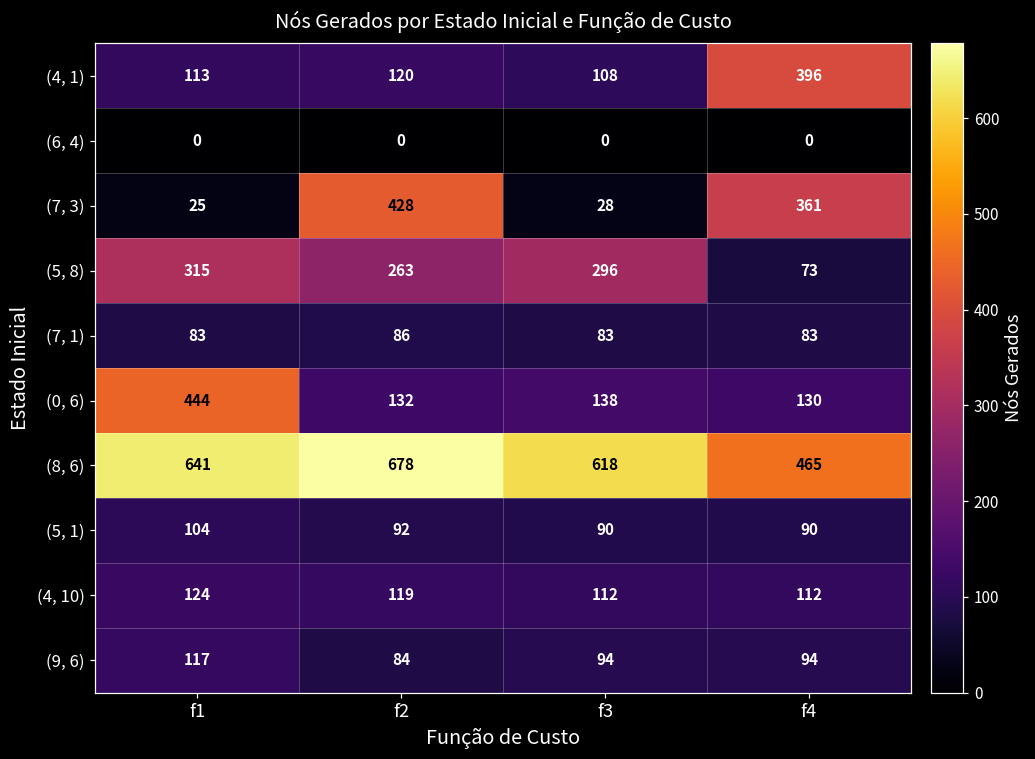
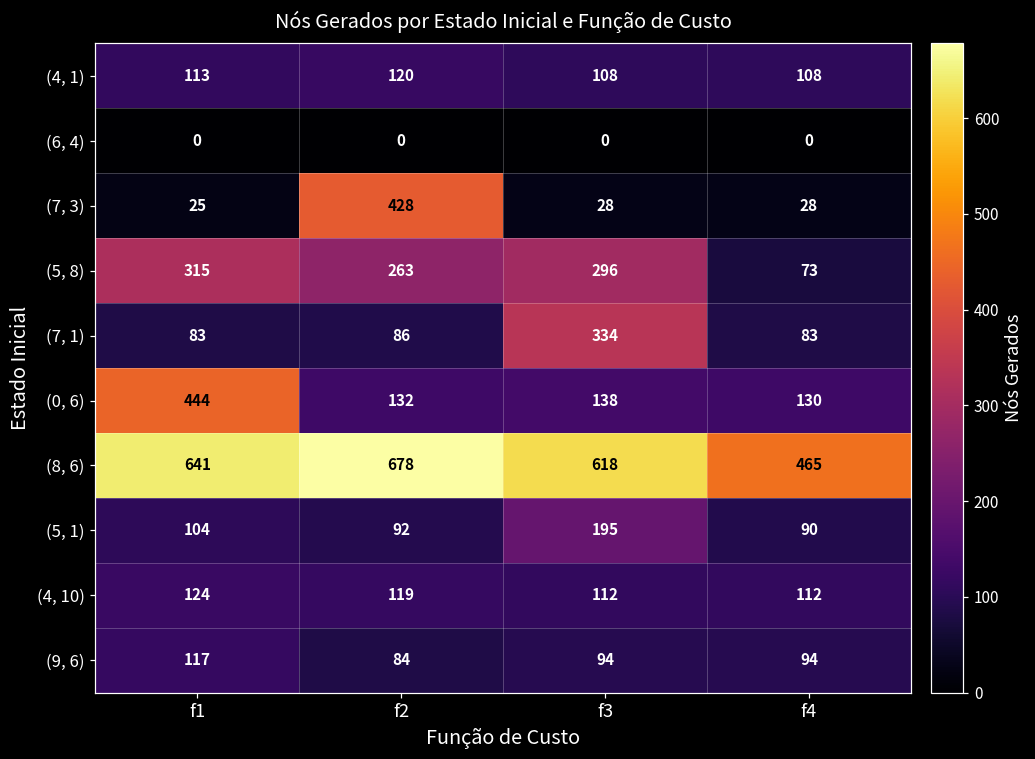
(4, 1), f4: 396 -> 108
(7, 3), f4: 361 -> 28
(7, 1), f3: 83 -> 334
(5, 1), f3: 90 -> 195
